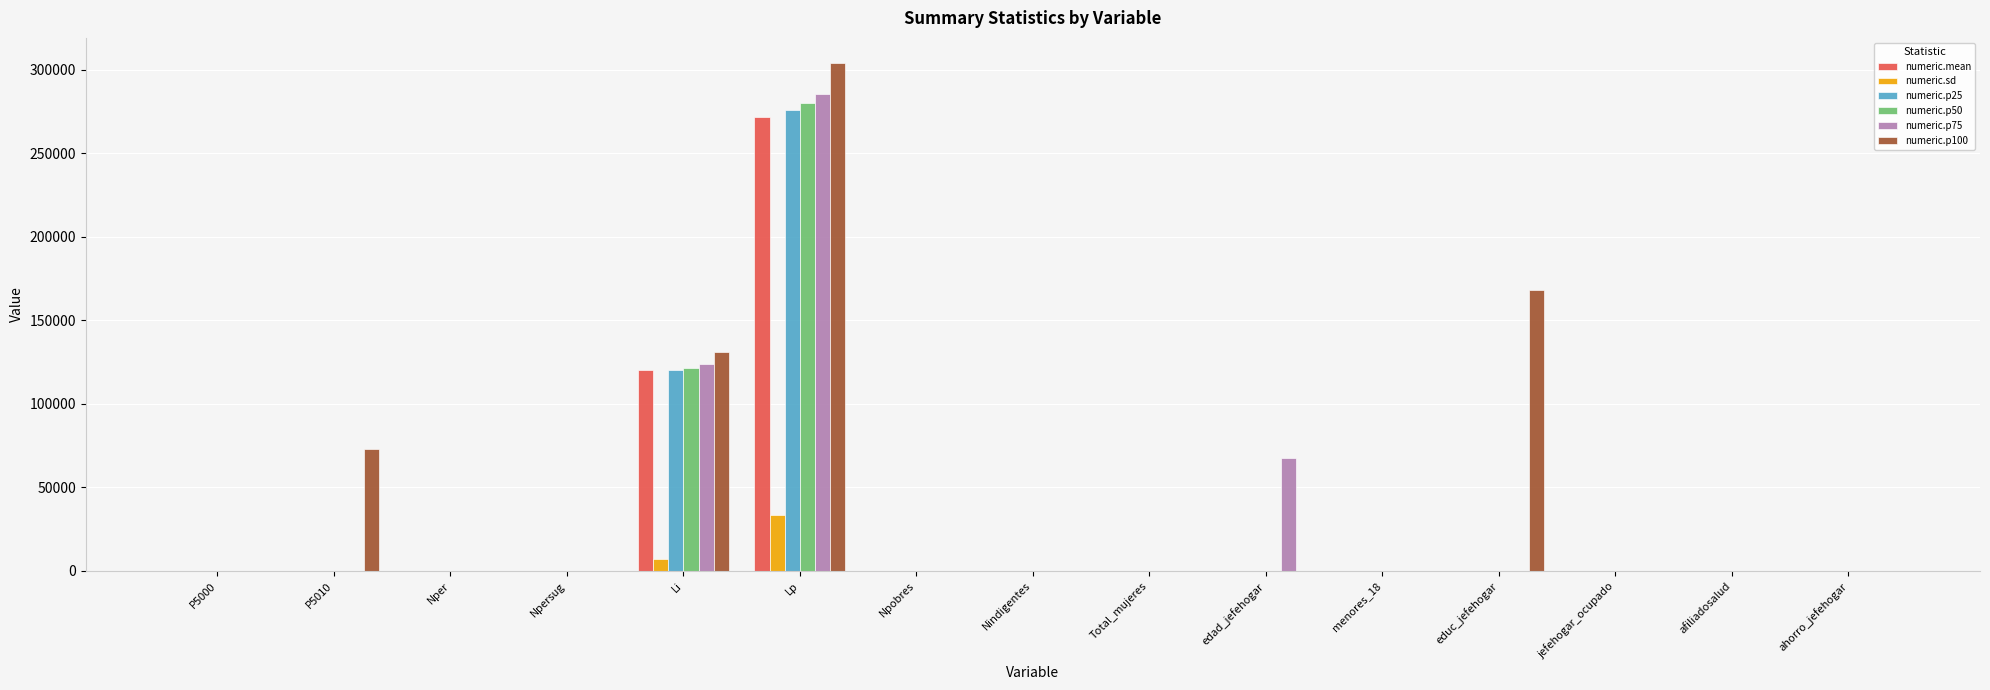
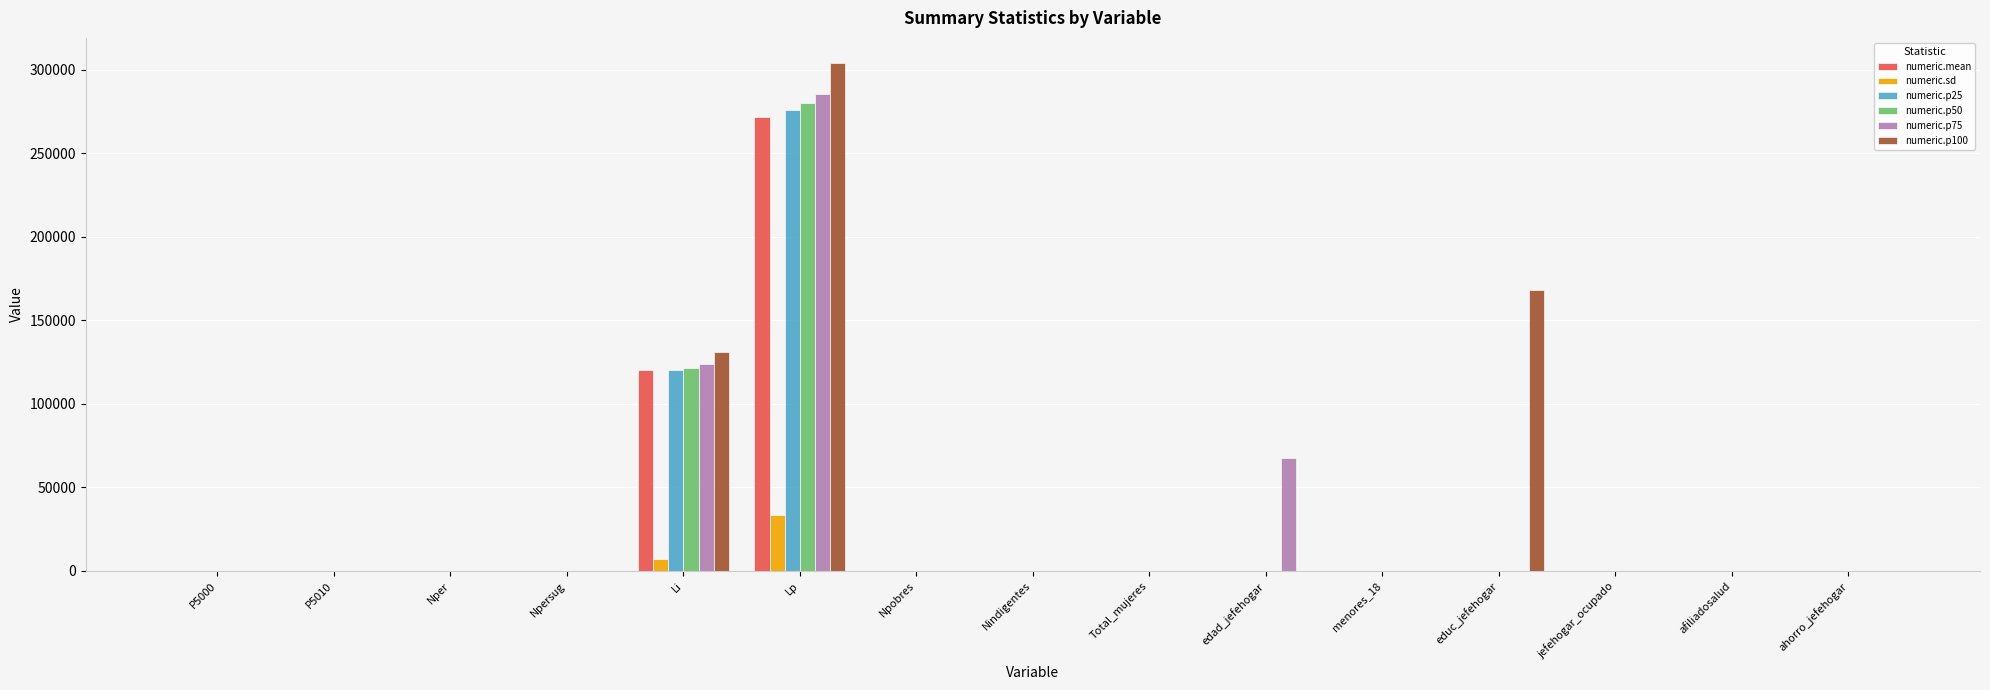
numeric.p100, P5010: 73000 -> 0
